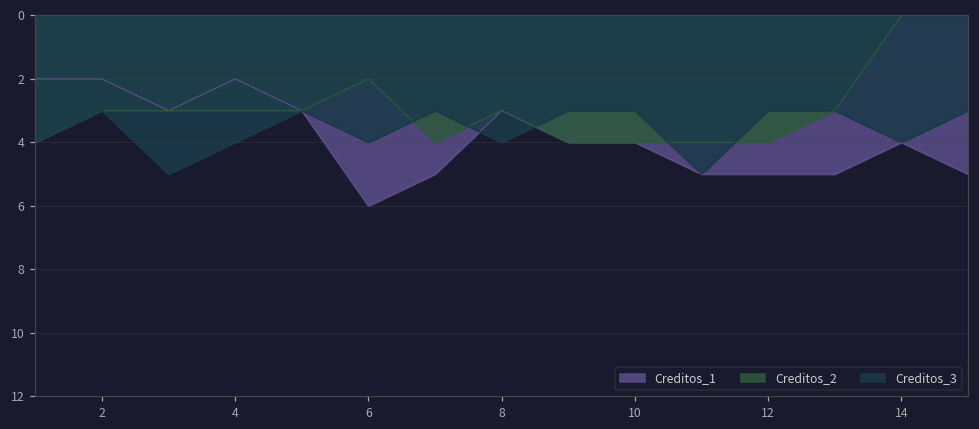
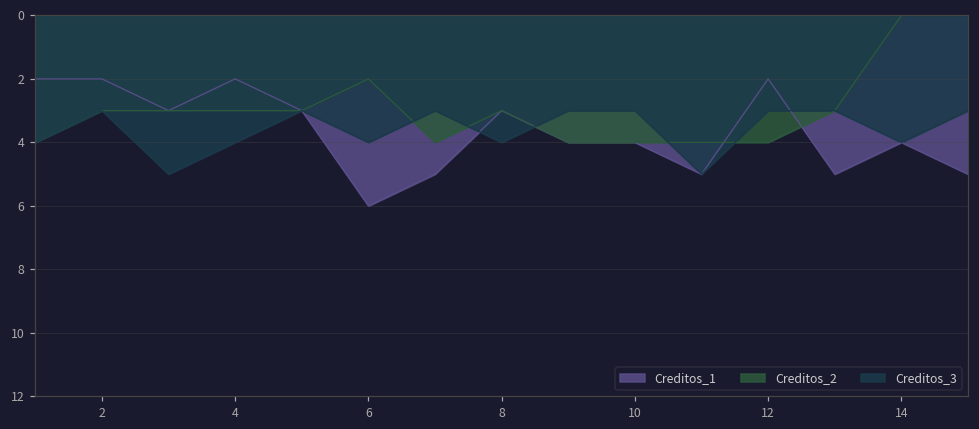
Creditos_1, 12: 5 -> 2
